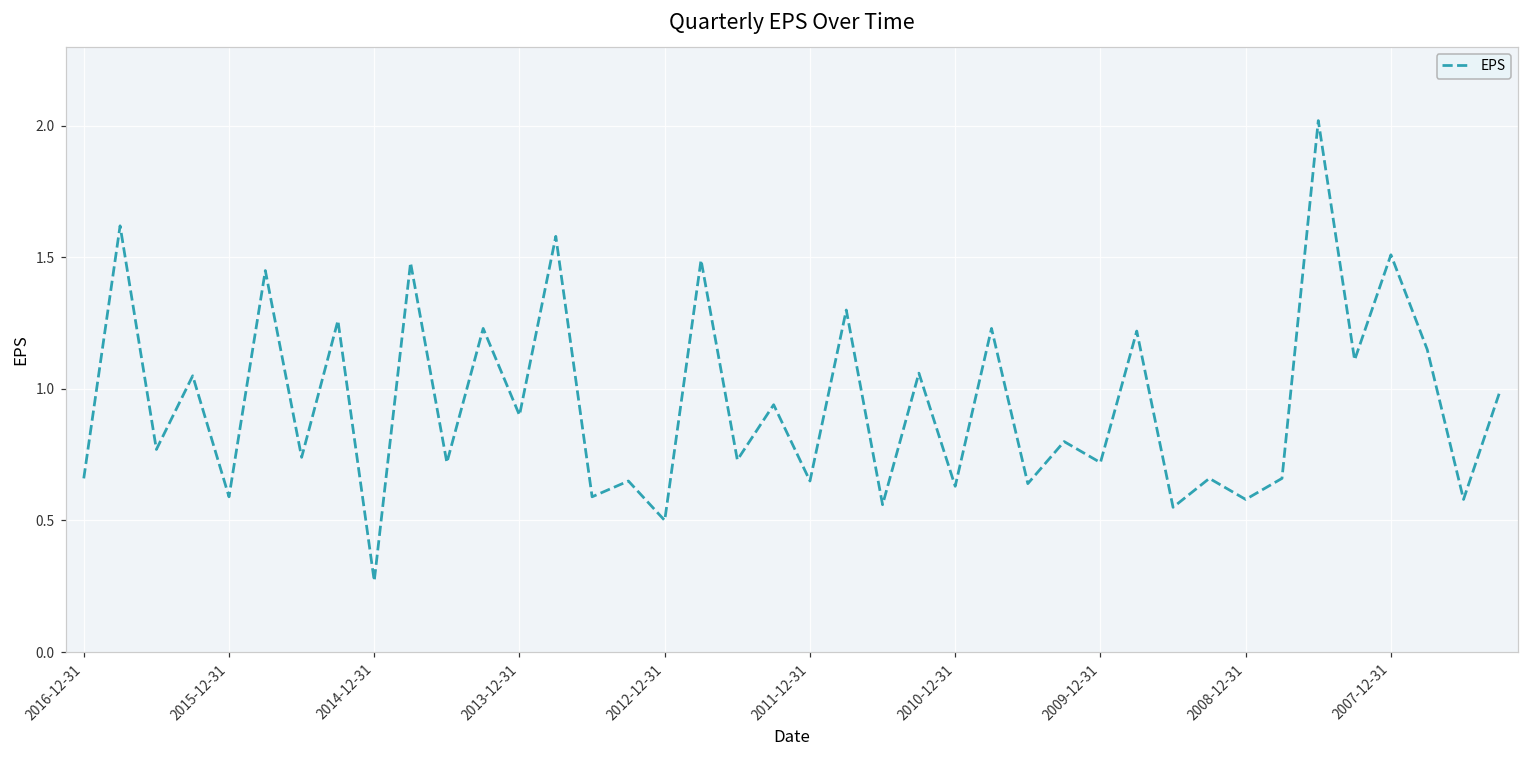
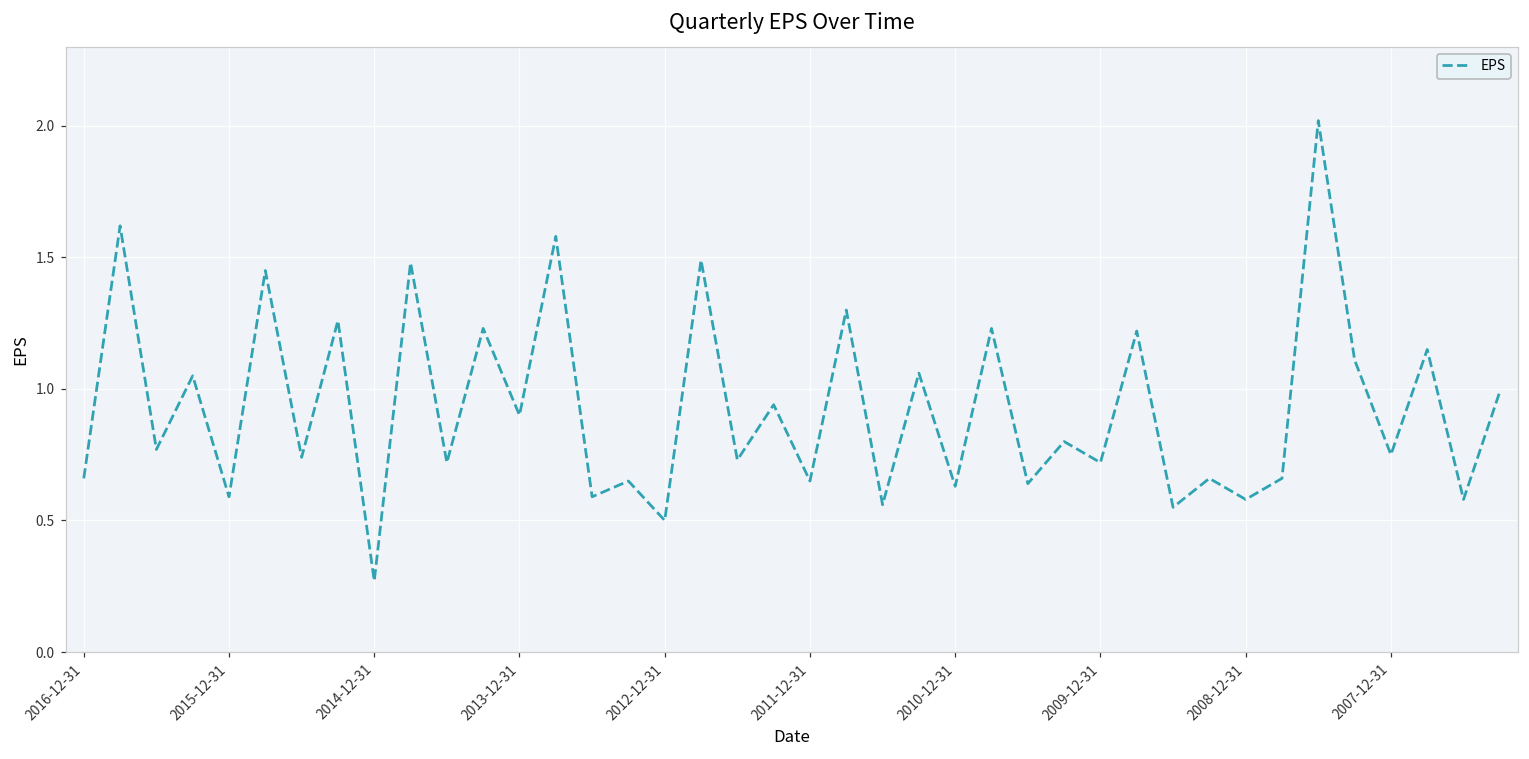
2007-12-31: 1.51 -> 0.75
